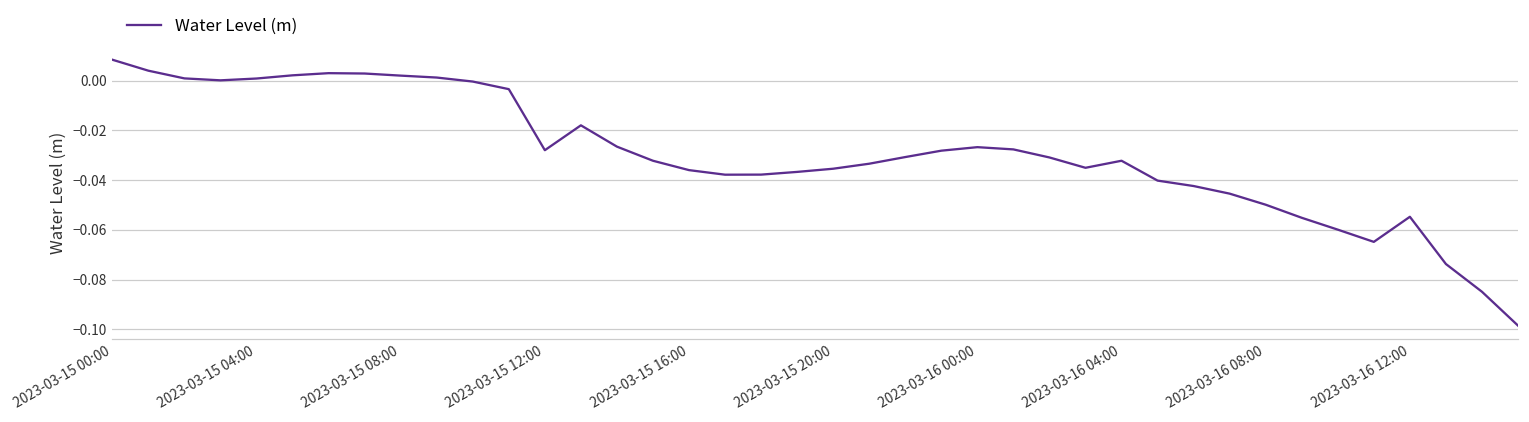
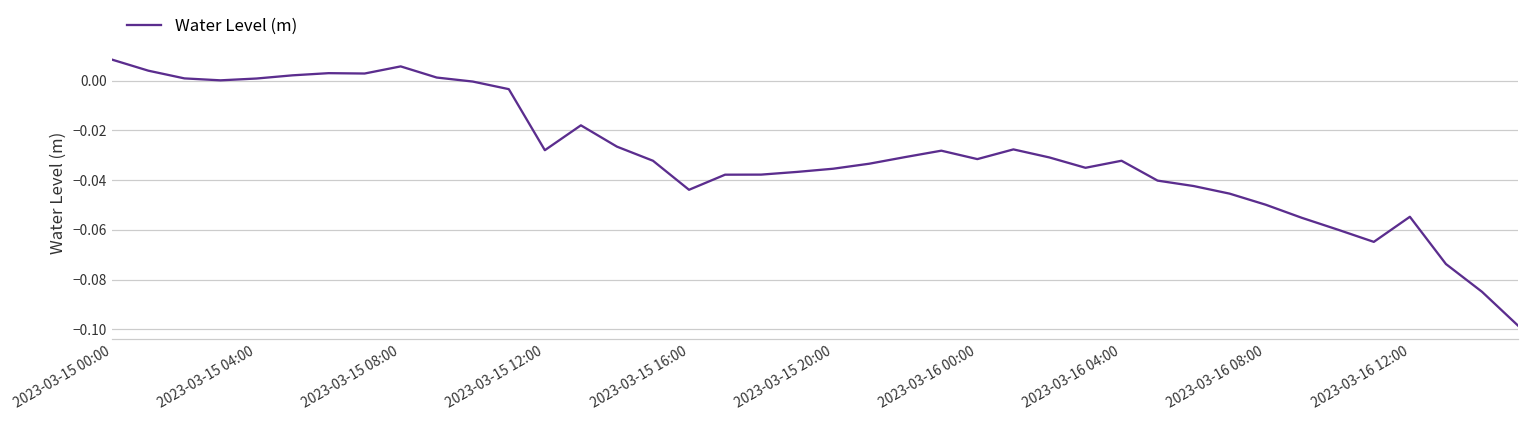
2023-03-15 08:00: 0.002 -> 0.006
2023-03-15 16:00: -0.036 -> -0.044
2023-03-16 00:00: -0.027 -> -0.032
